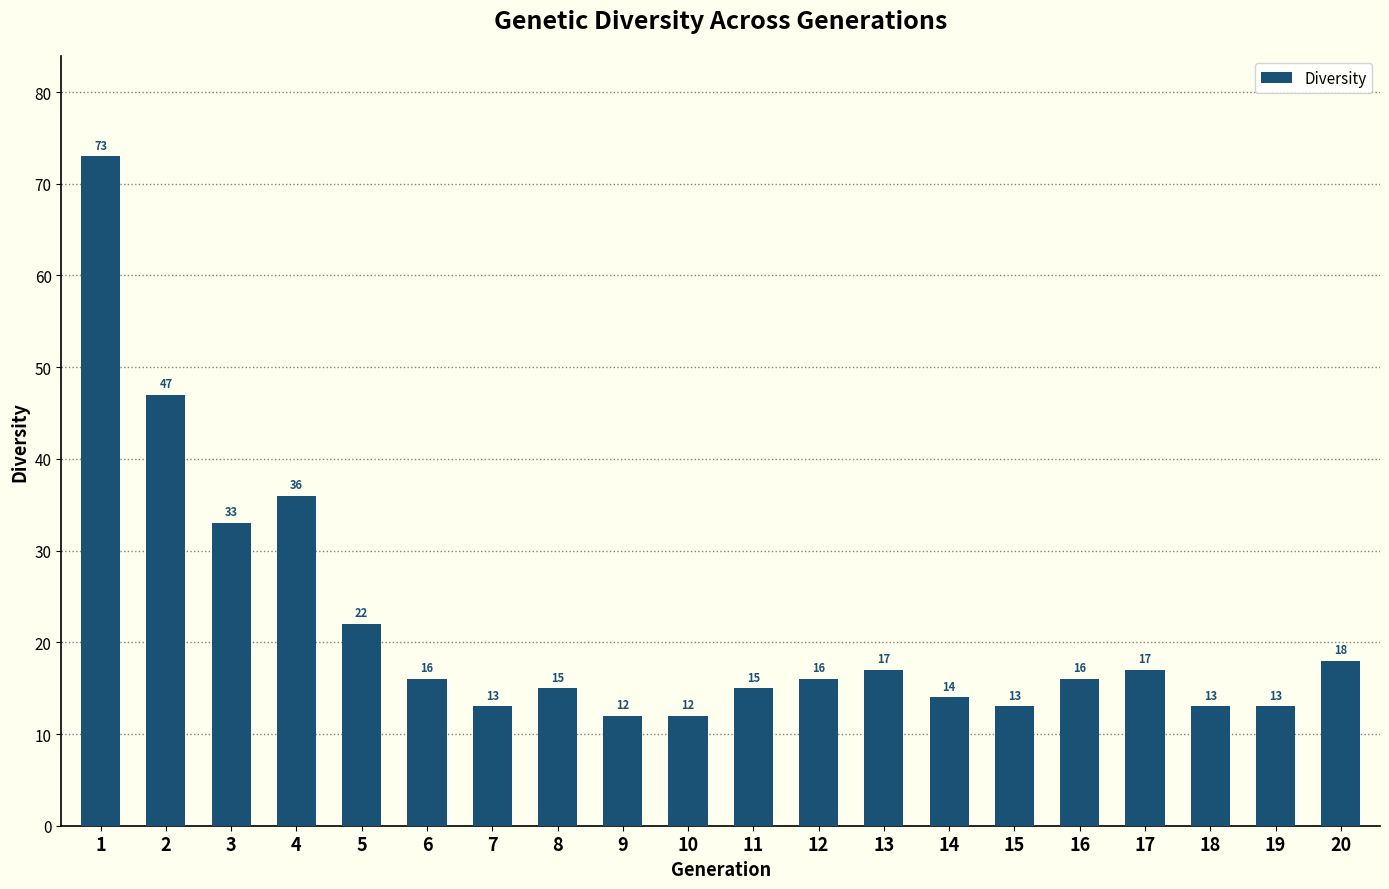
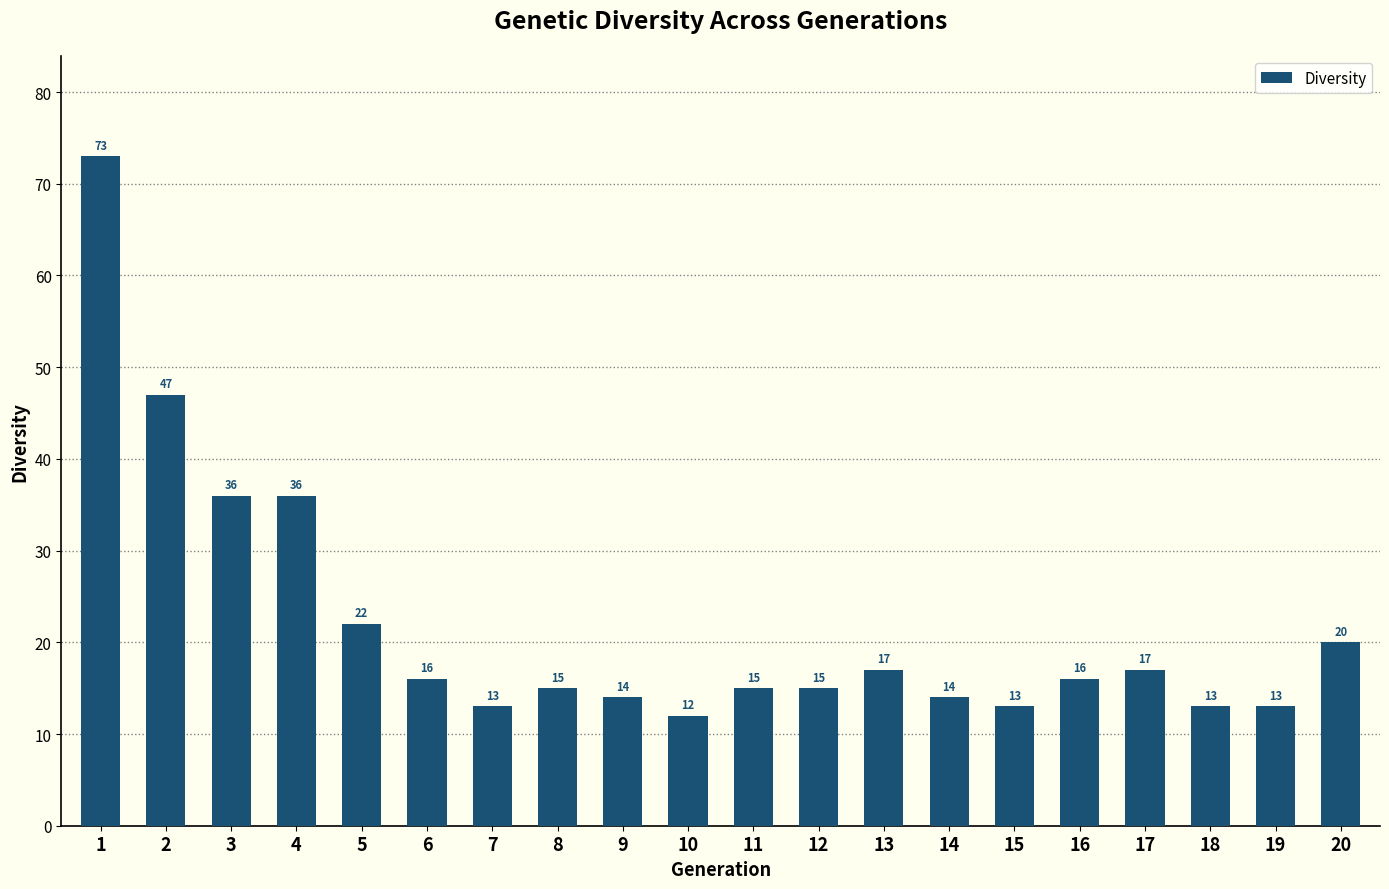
3: 33 -> 36
9: 12 -> 14
12: 16 -> 15
20: 18 -> 20
